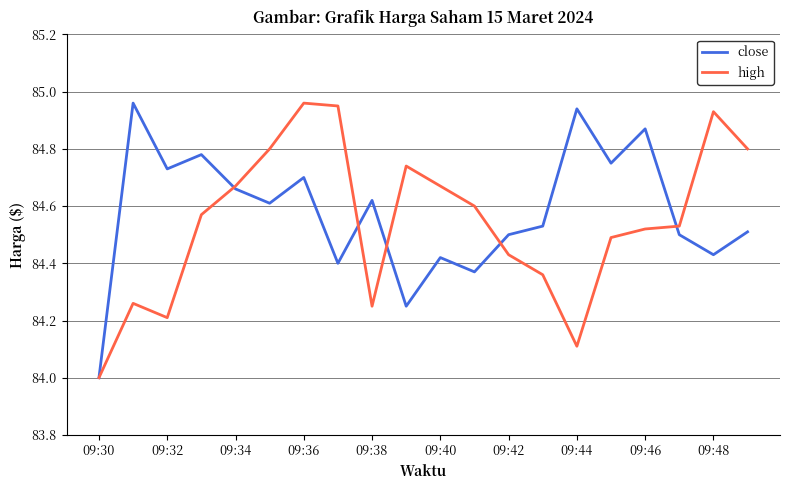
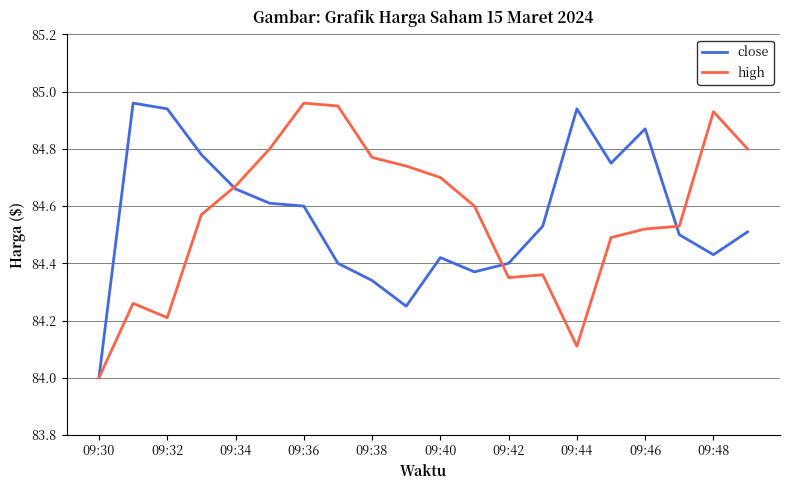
close, 09:32: 84.73 -> 84.94
close, 09:36: 84.7 -> 84.6
close, 09:38: 84.62 -> 84.34
high, 09:38: 84.25 -> 84.77
high, 09:40: 84.67 -> 84.70
close, 09:42: 84.5 -> 84.4
high, 09:42: 84.43 -> 84.35
